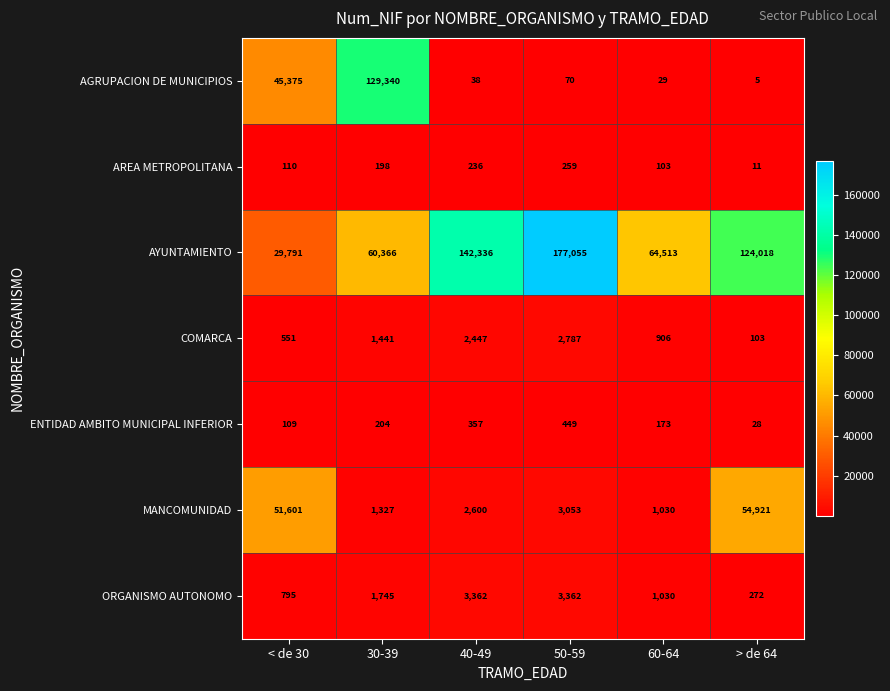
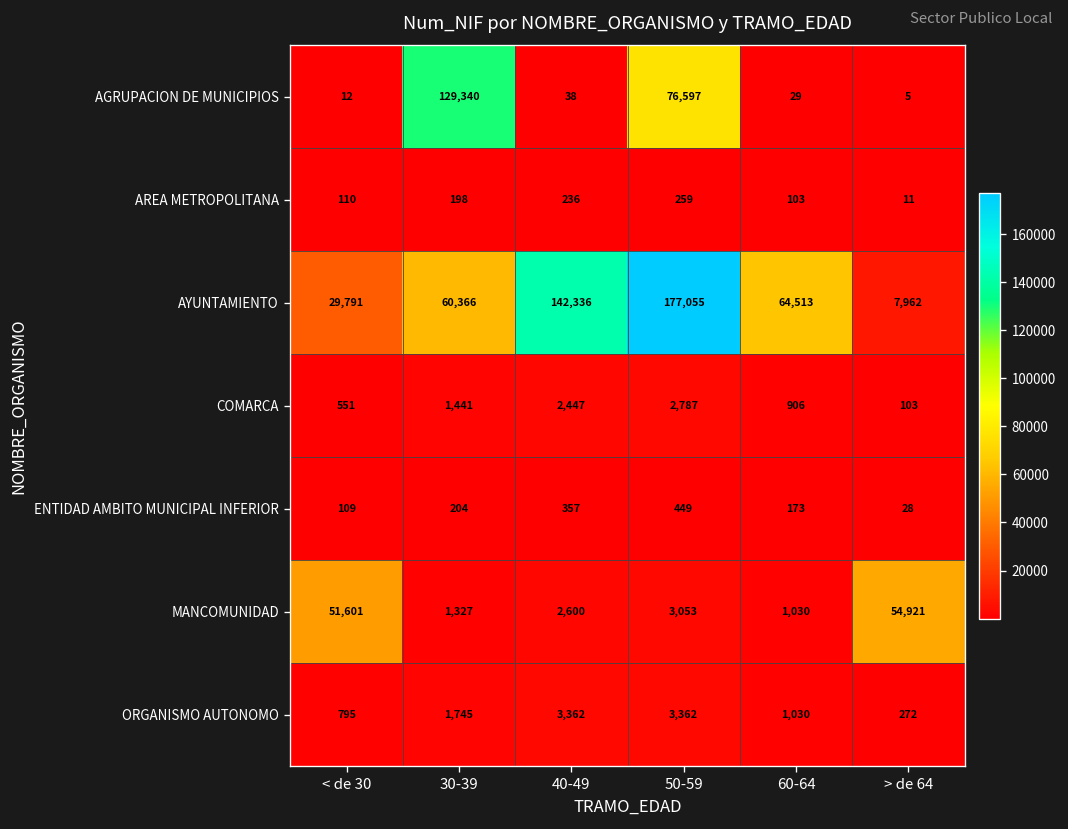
AGRUPACION DE MUNICIPIOS, < de 30: 45,375 -> 12
AGRUPACION DE MUNICIPIOS, 50-59: 70 -> 76,597
AYUNTAMIENTO, > de 64: 124,018 -> 7,962
